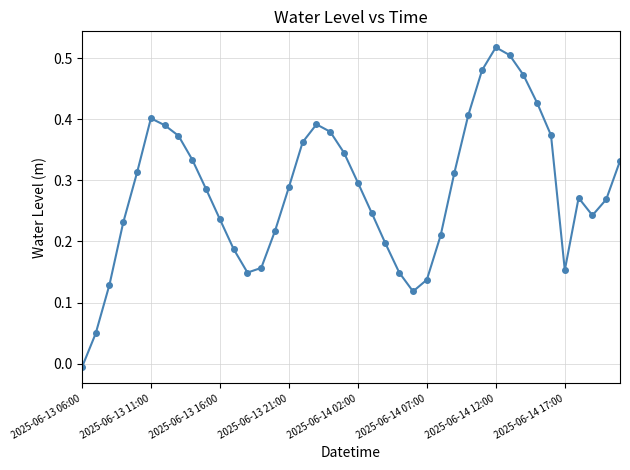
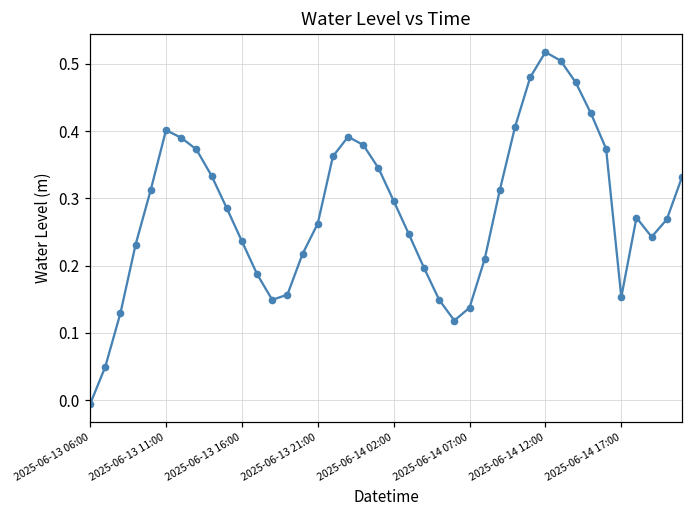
2025-06-13 21:00: 0.29 -> 0.26
